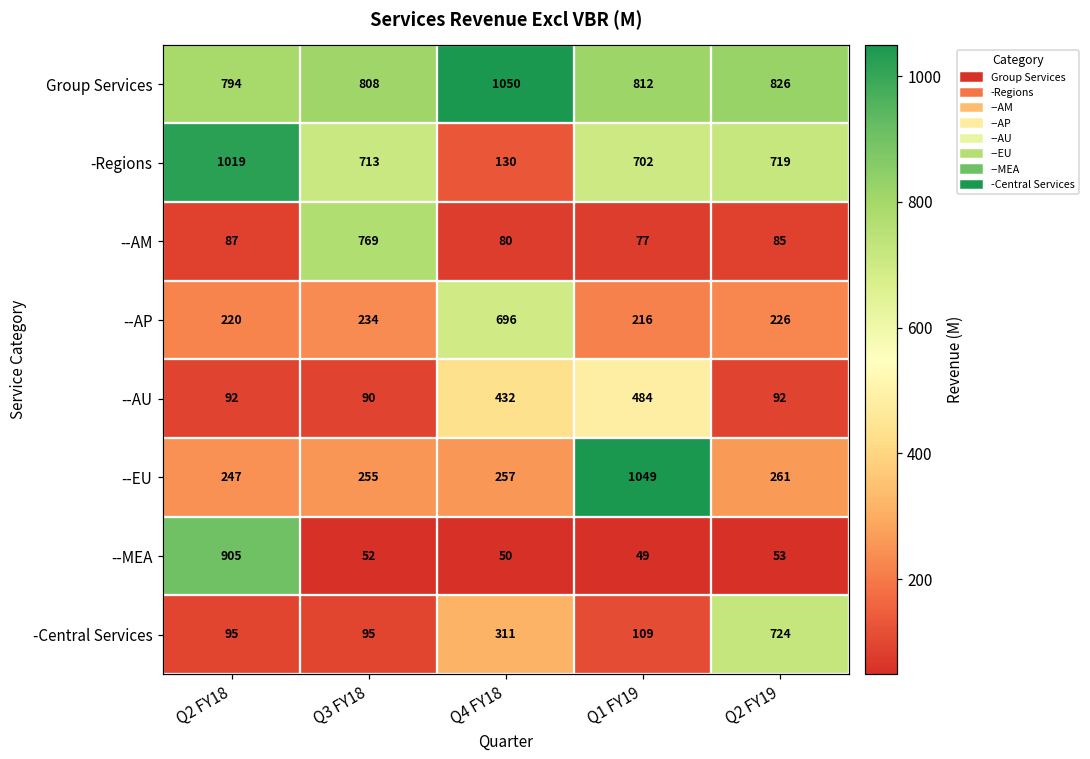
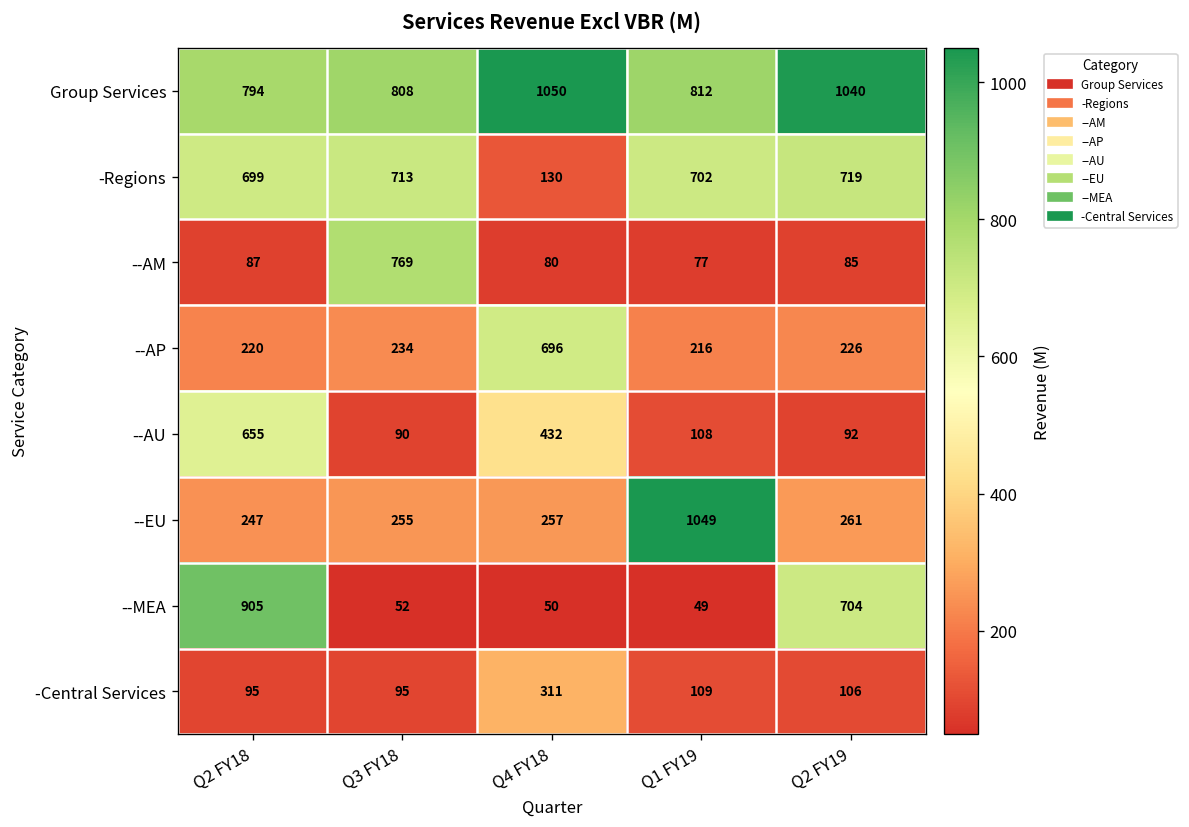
Group Services, Q2 FY19: 826 -> 1040
-Regions, Q2 FY18: 1019 -> 699
--AU, Q2 FY18: 92 -> 655
--AU, Q1 FY19: 484 -> 108
--MEA, Q2 FY19: 53 -> 704
-Central Services, Q2 FY19: 724 -> 106
